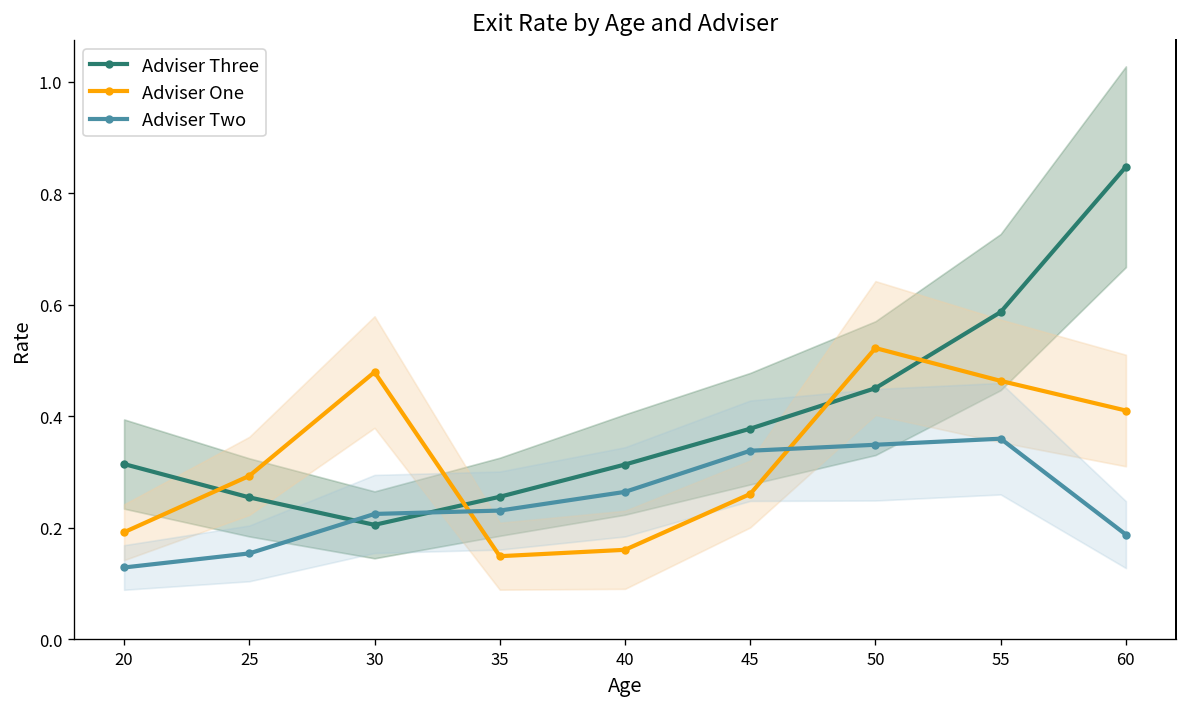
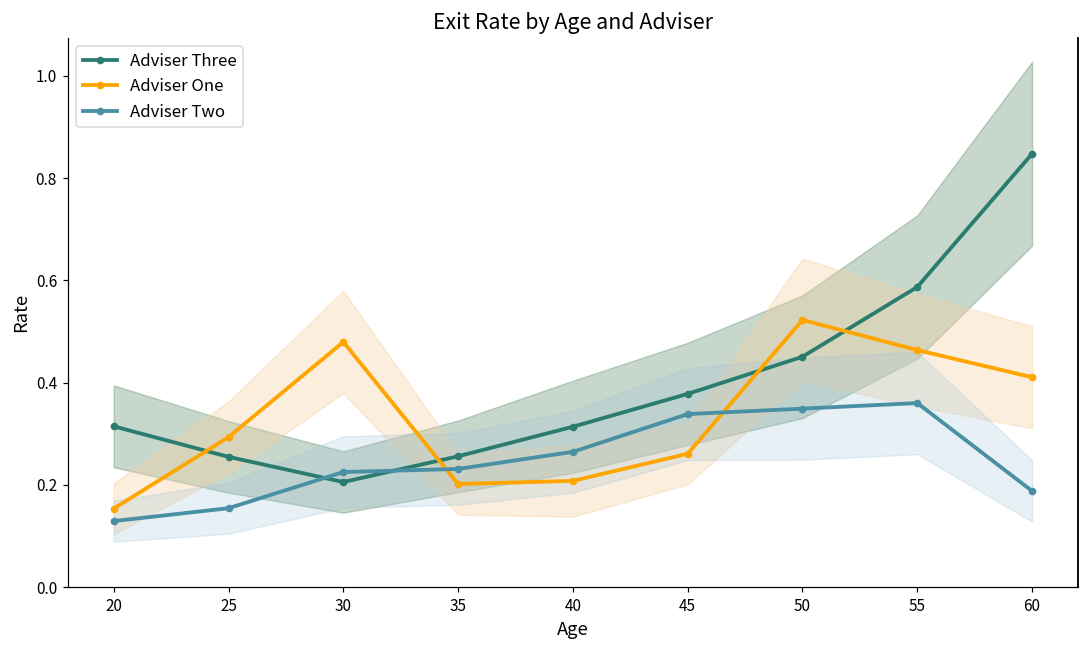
Adviser One, 20: 0.19 -> 0.15
Adviser One, 35: 0.15 -> 0.20
Adviser One, 40: 0.16 -> 0.21
